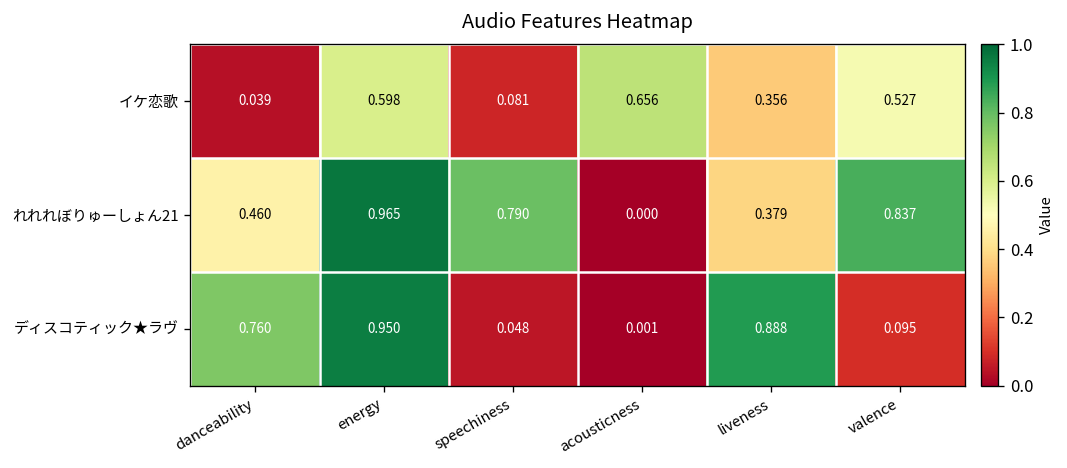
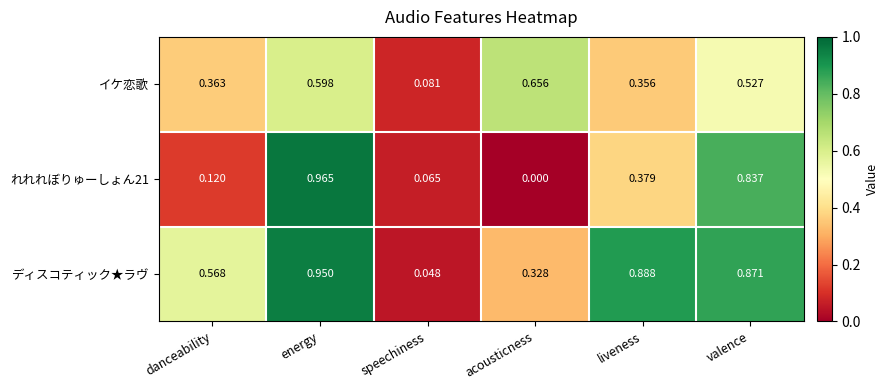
イケ恋歌, danceability: 0.039 -> 0.363
れれれぼりゅーしょん21, danceability: 0.460 -> 0.120
れれれぼりゅーしょん21, speechiness: 0.790 -> 0.065
ディスコティック★ラヴ, danceability: 0.760 -> 0.568
ディスコティック★ラヴ, acousticness: 0.001 -> 0.328
ディスコティック★ラヴ, valence: 0.095 -> 0.871
